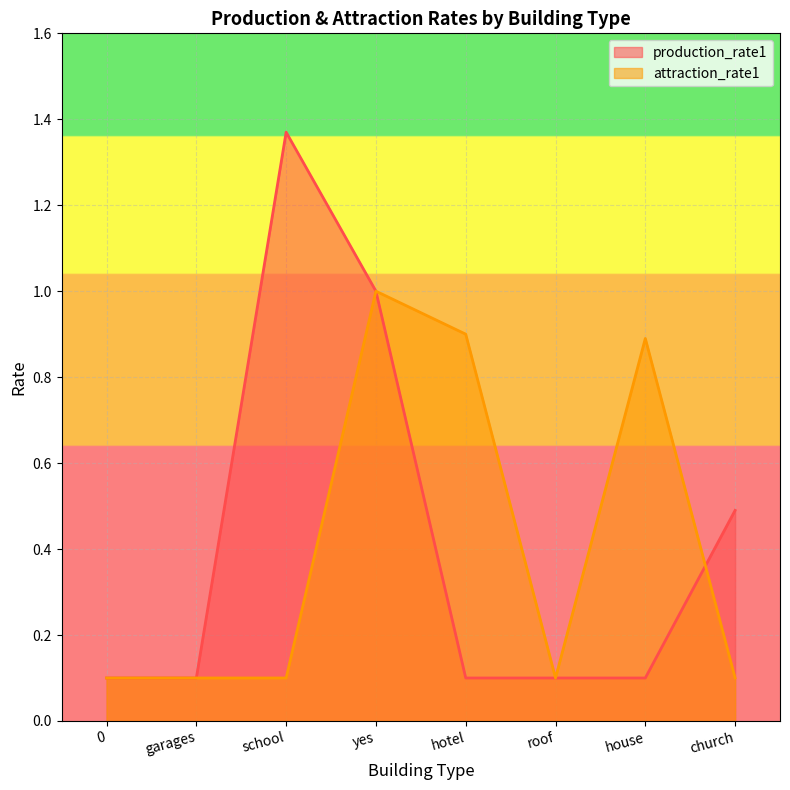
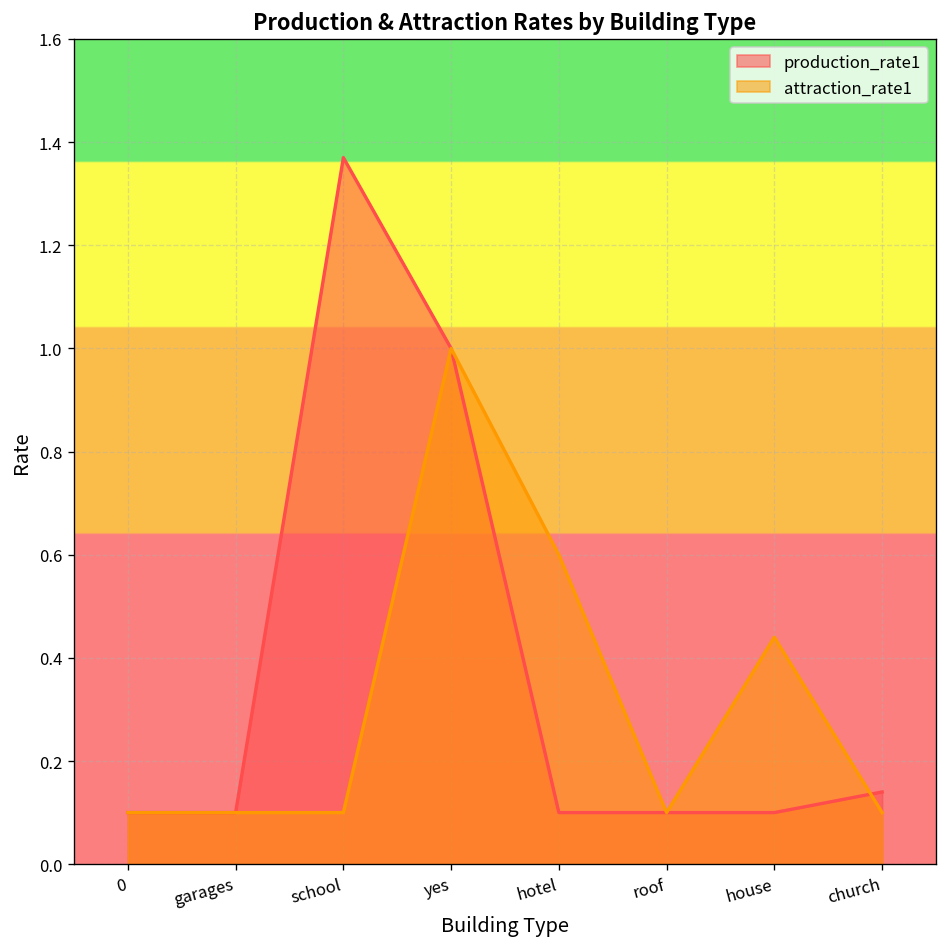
attraction_rate1, hotel: 0.9 -> 0.6
attraction_rate1, house: 0.89 -> 0.44
production_rate1, church: 0.49 -> 0.14
